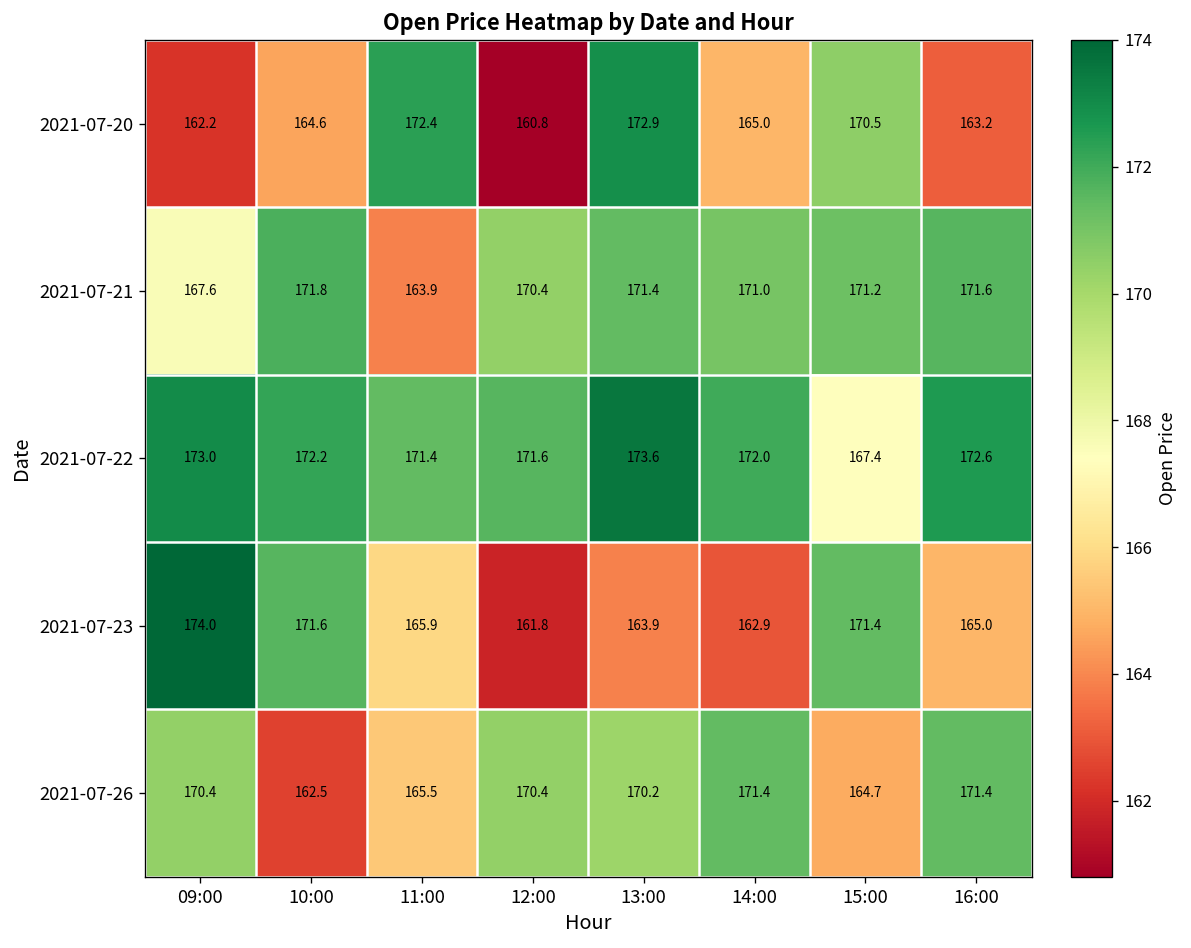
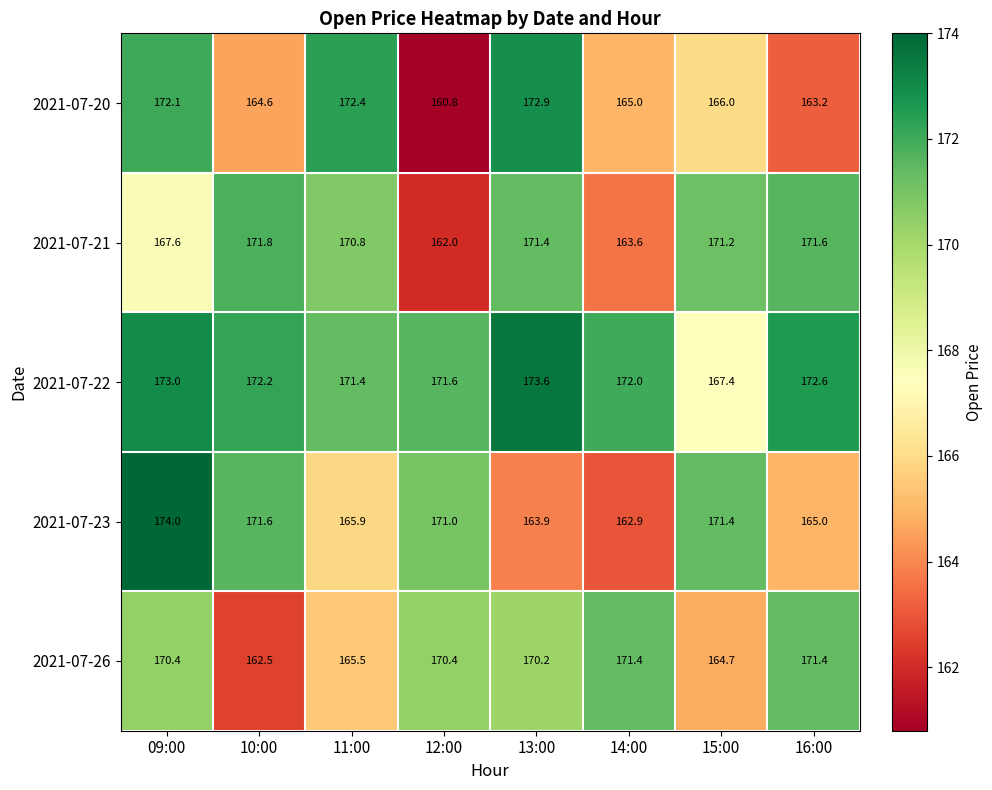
2021-07-20, 09:00: 162.2 -> 172.1
2021-07-20, 15:00: 170.5 -> 166.0
2021-07-21, 11:00: 163.9 -> 170.8
2021-07-21, 12:00: 170.4 -> 162.0
2021-07-21, 14:00: 171.0 -> 163.6
2021-07-23, 12:00: 161.8 -> 171.0
